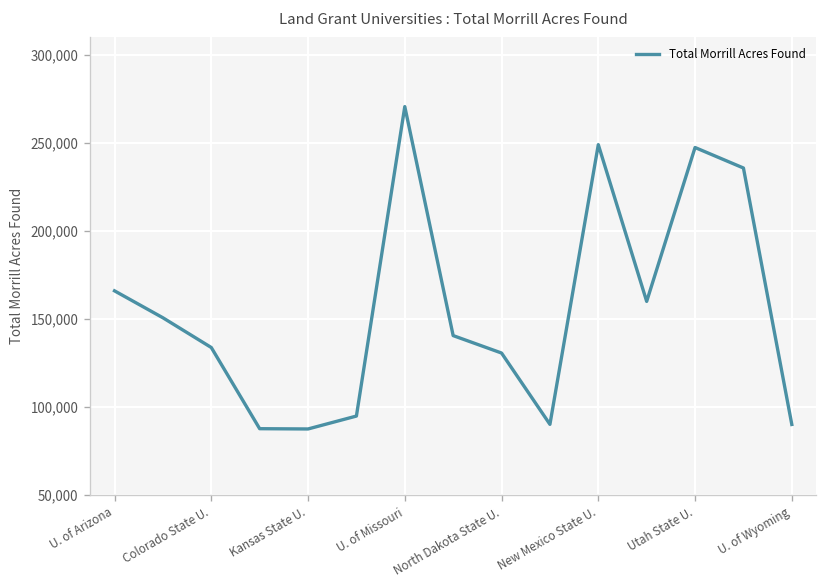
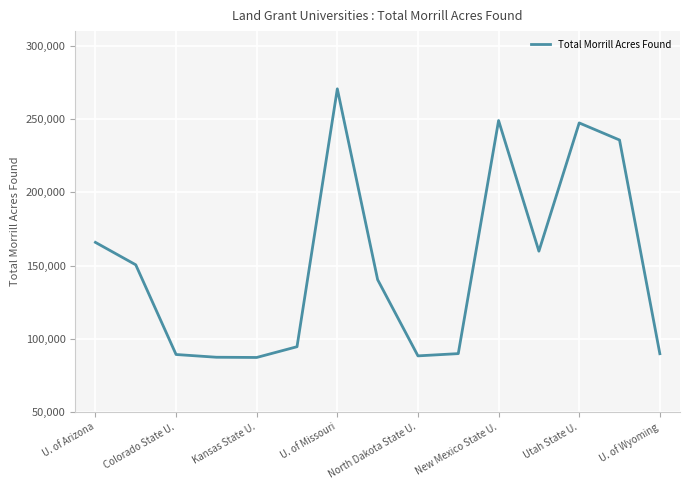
Colorado State U.: 134,000 -> 89,000
North Dakota State U.: 130,000 -> 88,000
